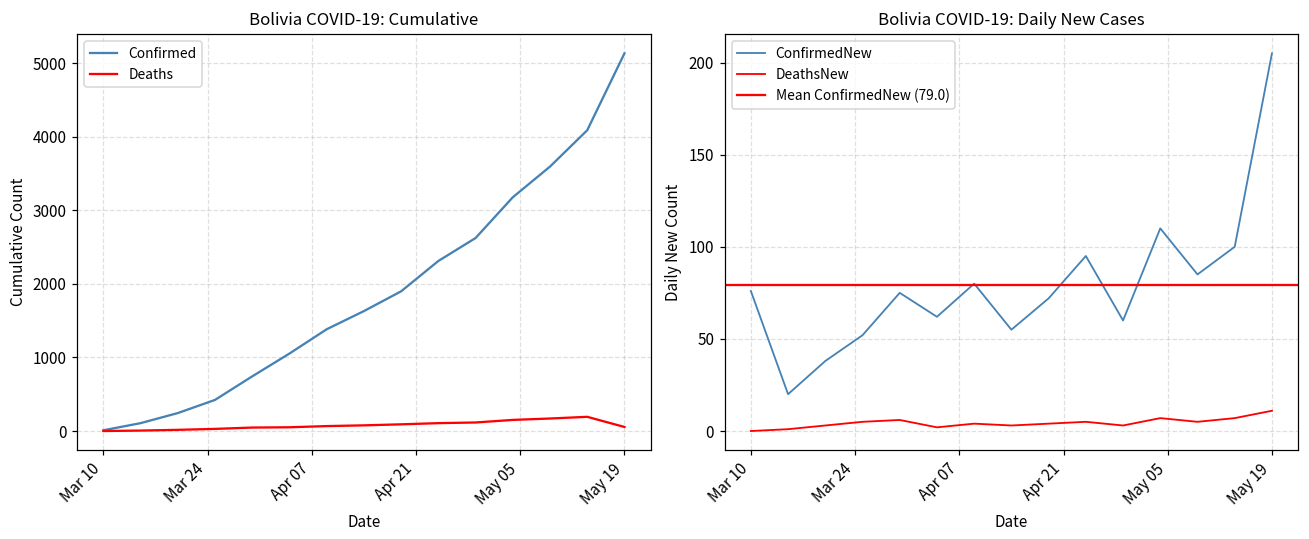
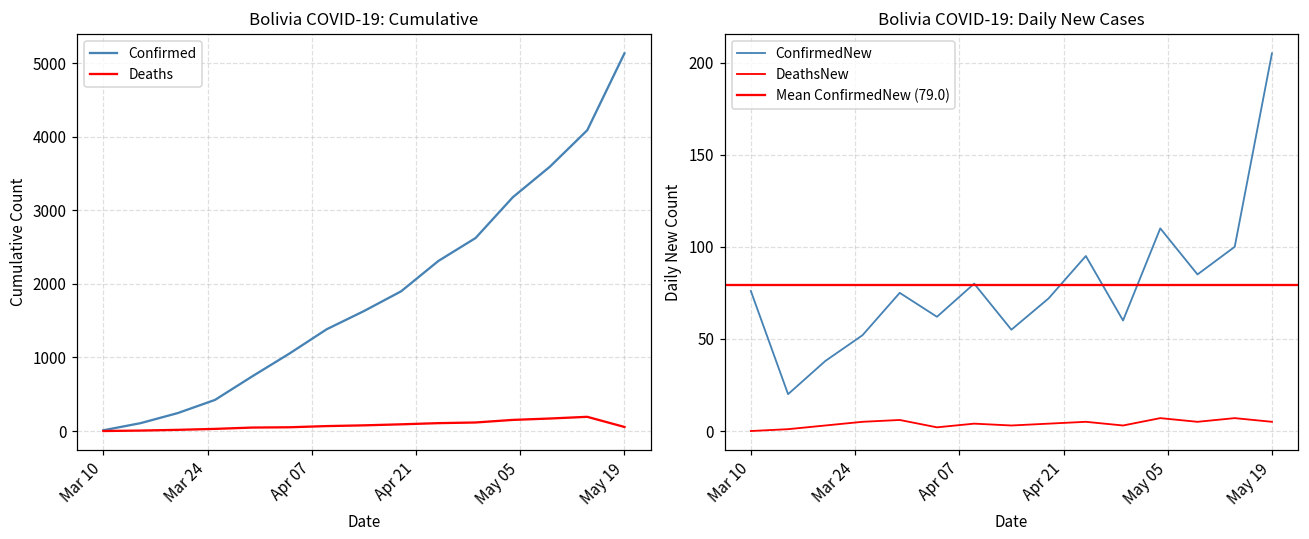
Bolivia COVID-19: Daily New Cases, DeathsNew, May 19: 11 -> 5
